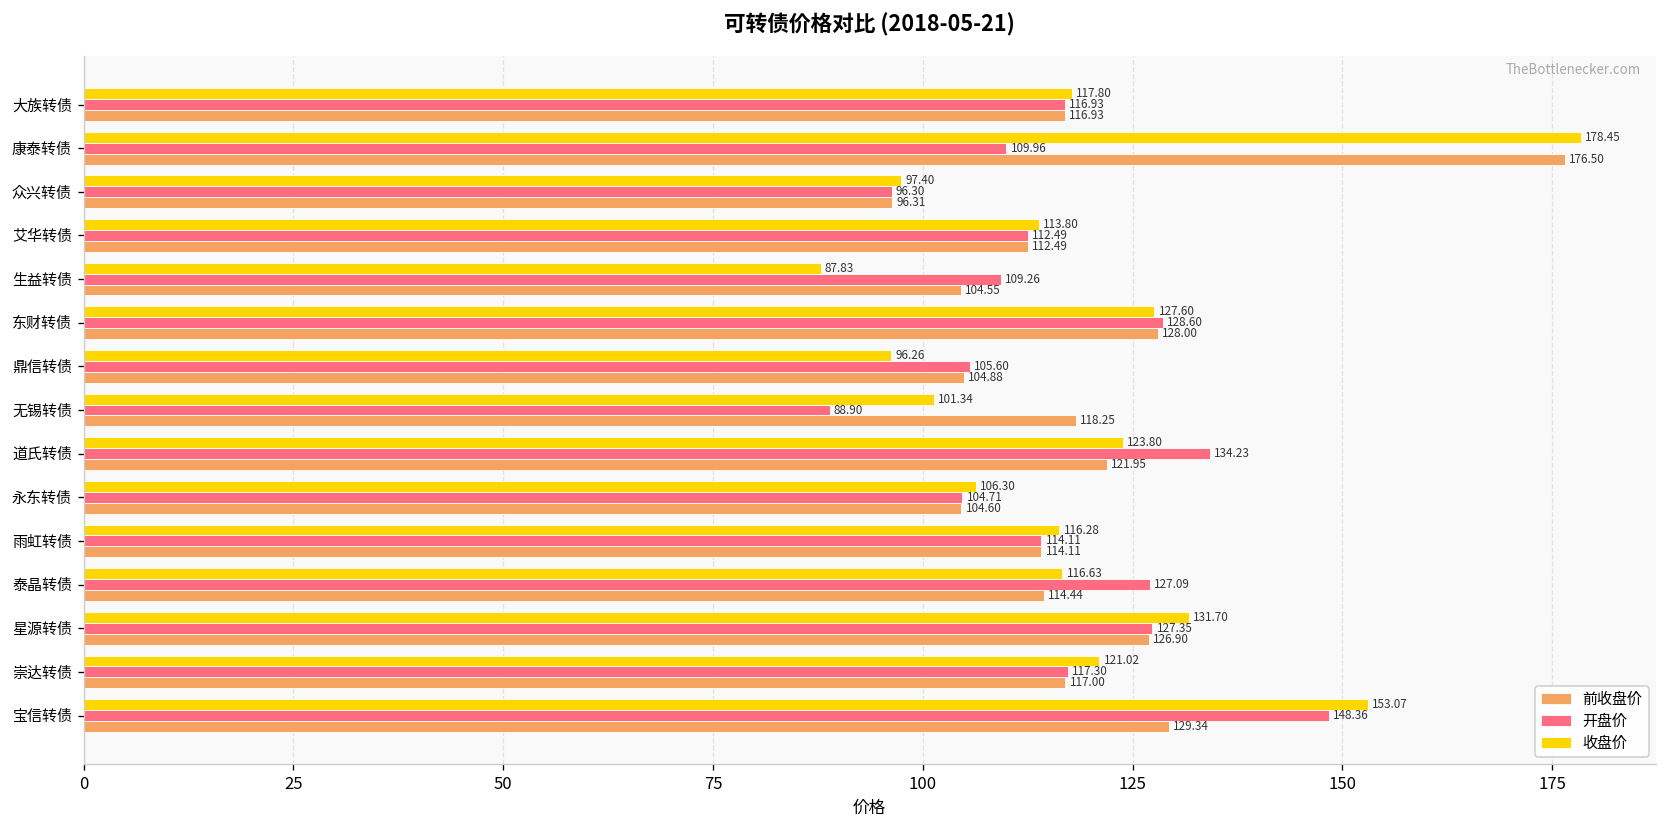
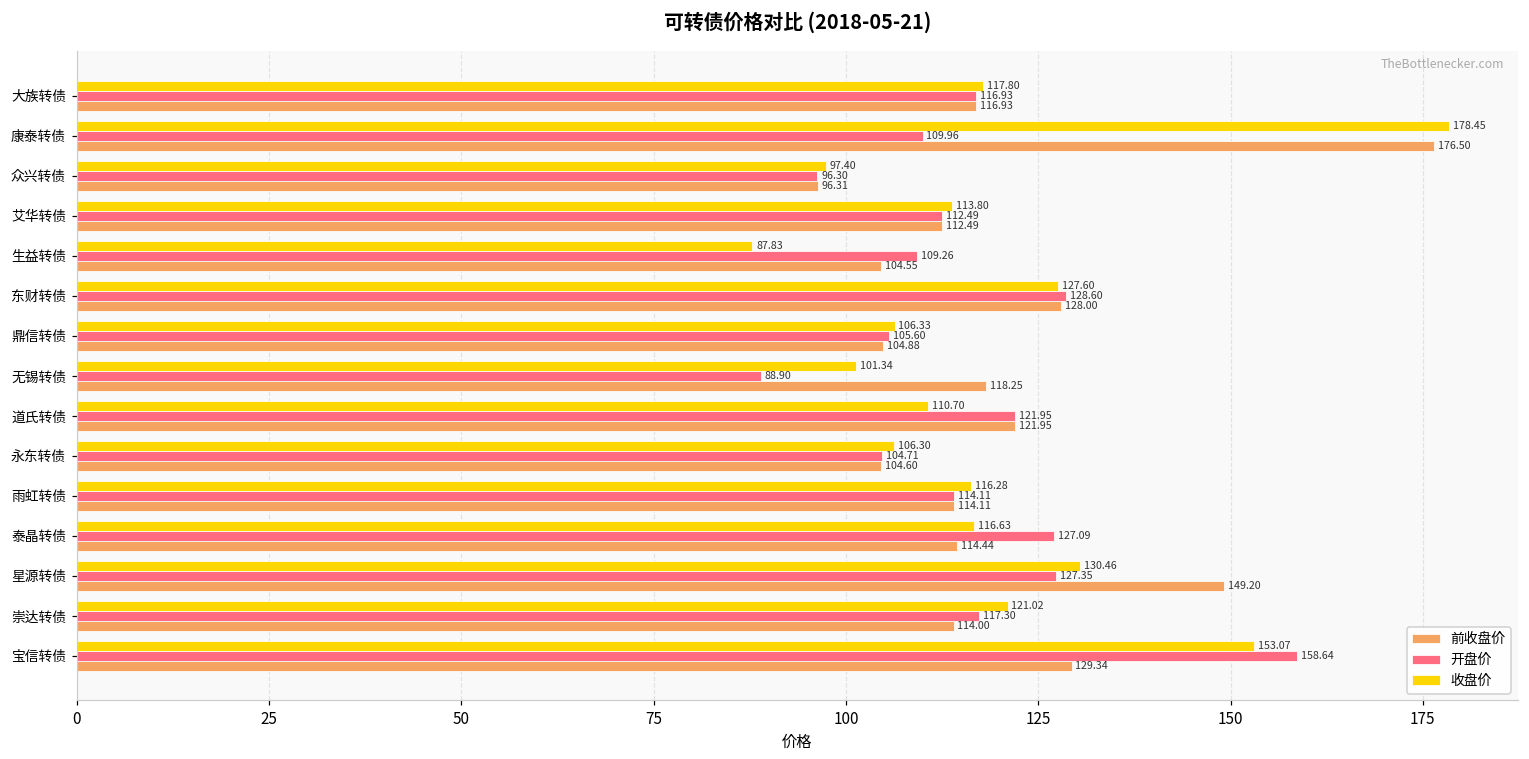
收盘价, 鼎信转债: 96.26 -> 106.33
收盘价, 道氏转债: 123.80 -> 110.70
开盘价, 道氏转债: 134.23 -> 121.95
收盘价, 星源转债: 131.70 -> 130.46
前收盘价, 星源转债: 126.90 -> 149.20
前收盘价, 崇达转债: 117.00 -> 114.00
开盘价, 宝信转债: 148.36 -> 158.64
